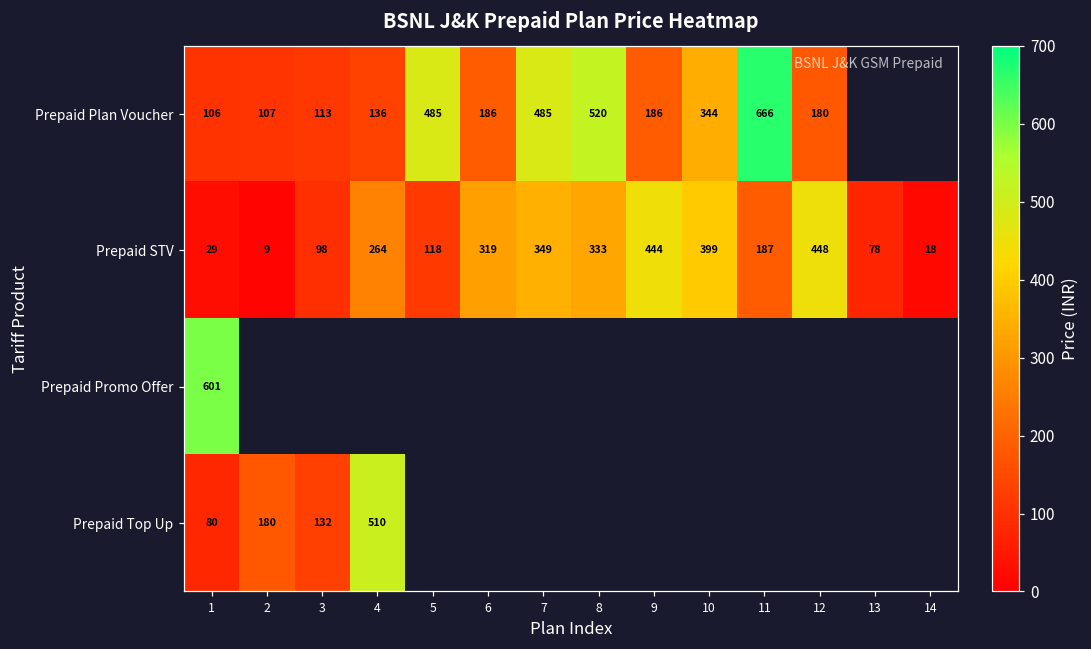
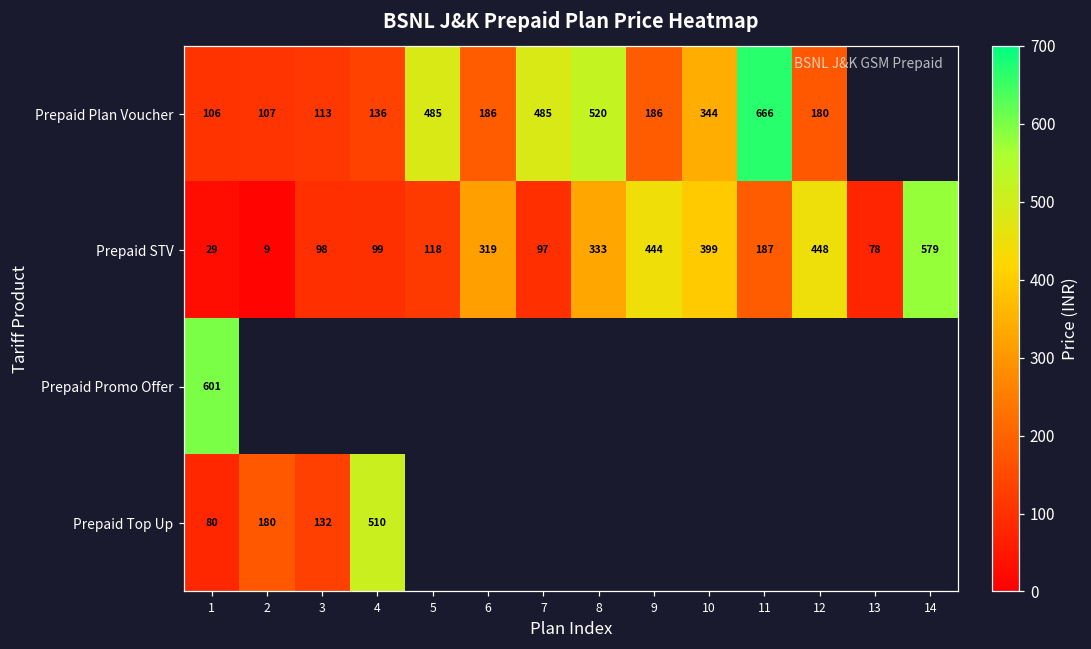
Prepaid STV, 4: 264 -> 99
Prepaid STV, 7: 349 -> 97
Prepaid STV, 14: 18 -> 579
